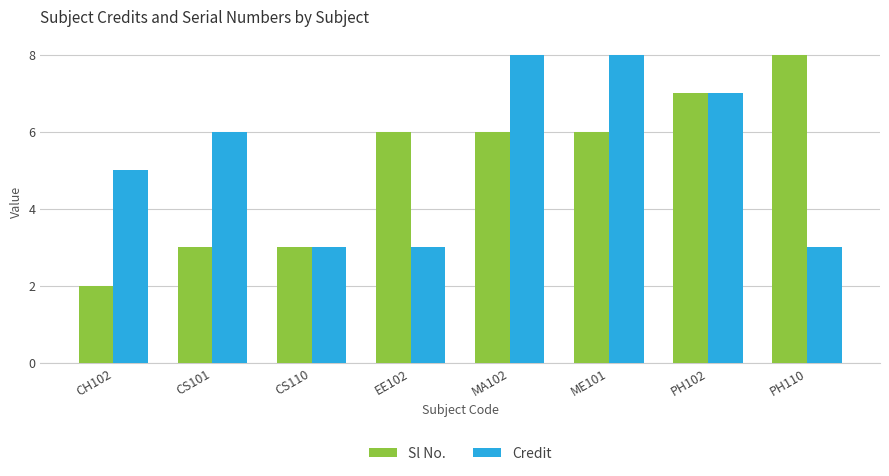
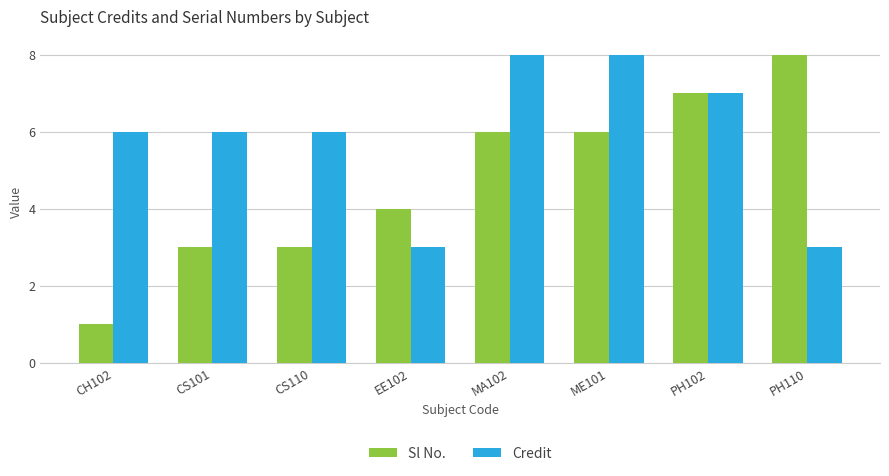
Sl No., CH102: 2 -> 1
Credit, CH102: 5 -> 6
Credit, CS110: 3 -> 6
Sl No., EE102: 6 -> 4
